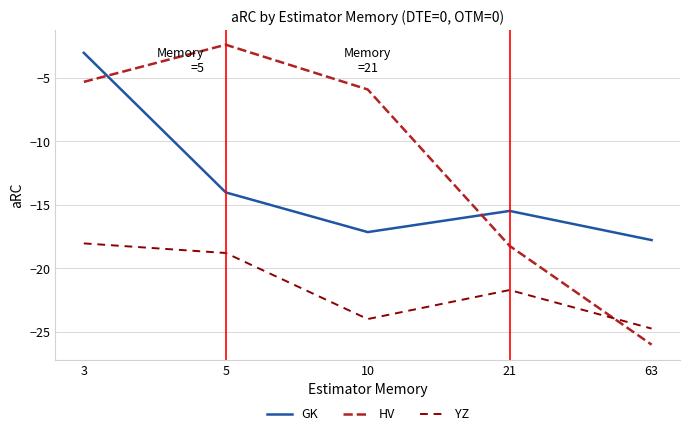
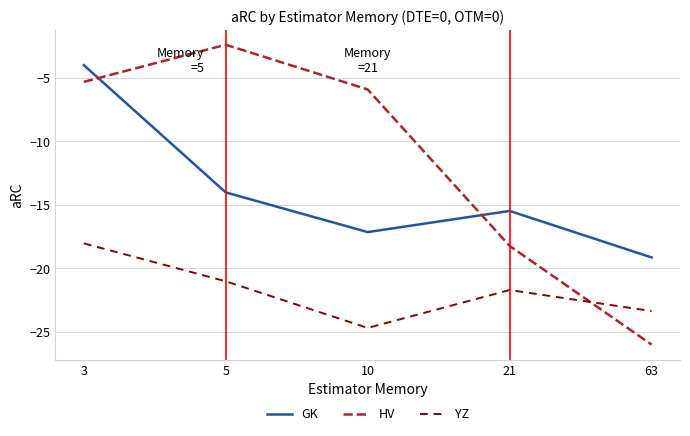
GK, 3: -3.0 -> -4.0
YZ, 5: -18.8 -> -21.0
YZ, 10: -24.0 -> -24.7
GK, 63: -17.8 -> -19.2
YZ, 63: -24.8 -> -23.4
